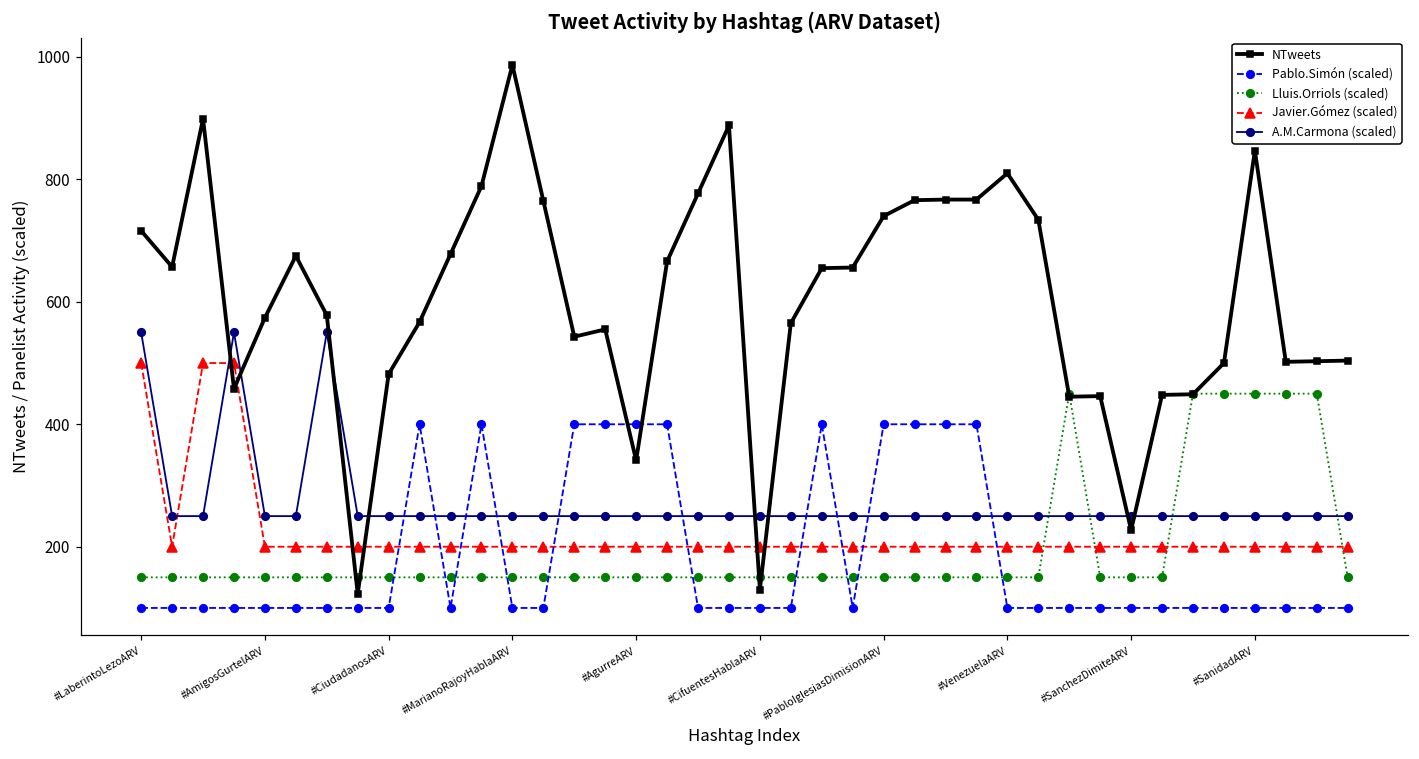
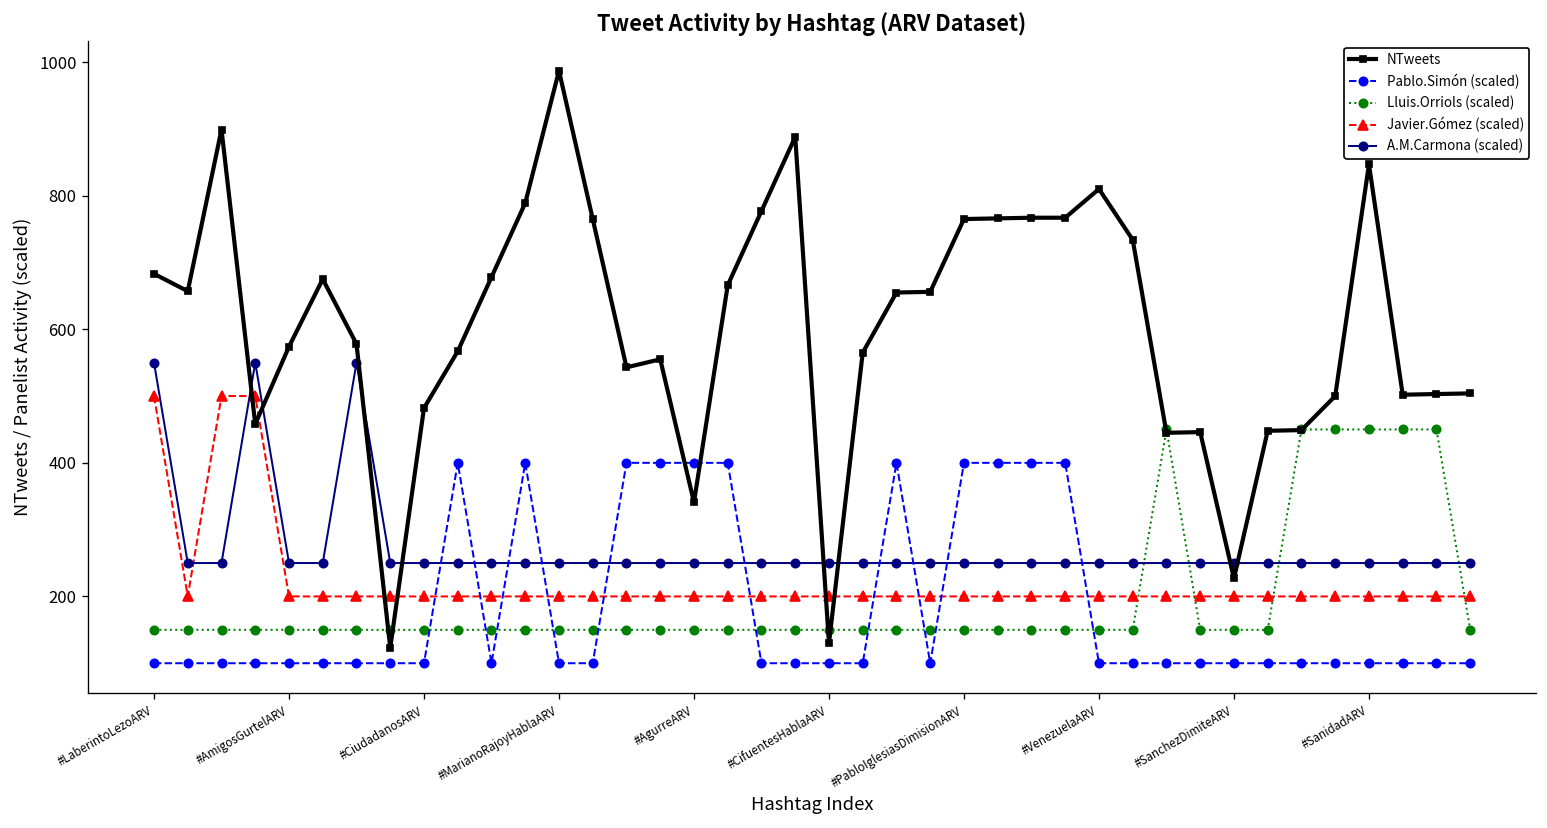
NTweets, #LaberintoLezoARV: 720 -> 680
NTweets, #PabloIglesiasDimisionARV: 740 -> 770
